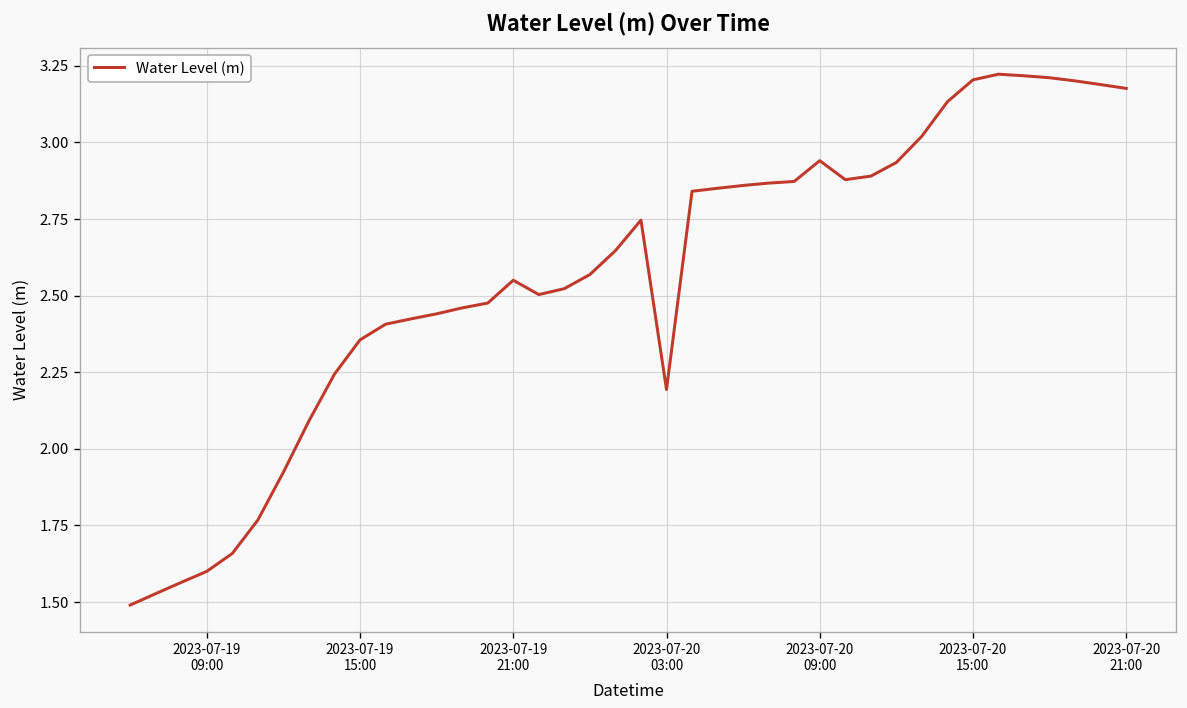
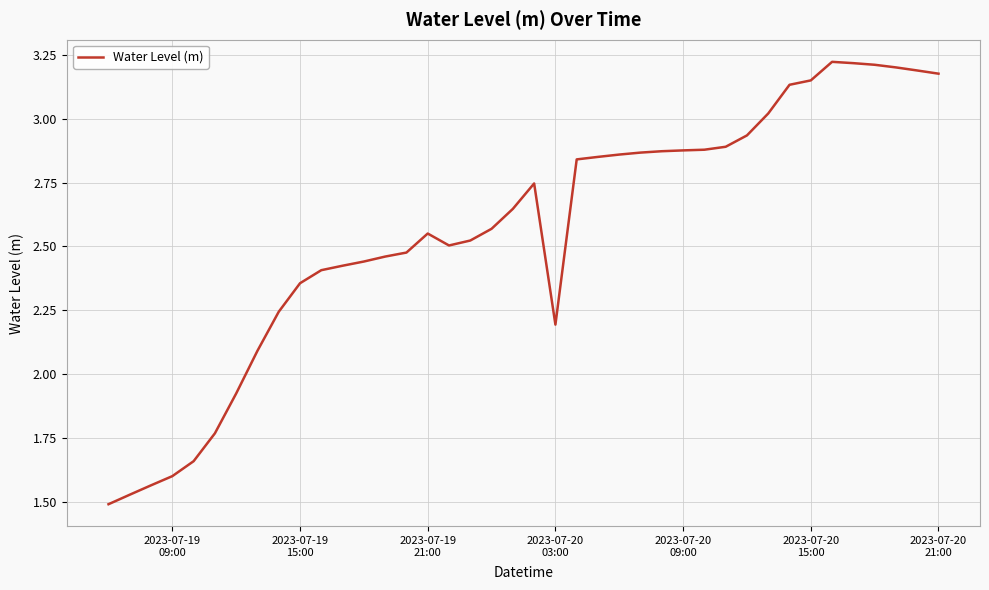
2023-07-20 09:00: 2.94 -> 2.88
2023-07-20 15:00: 3.20 -> 3.15
